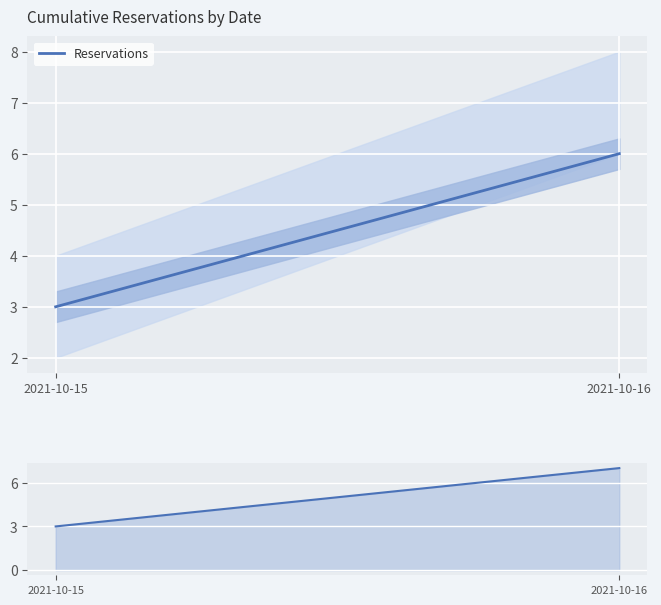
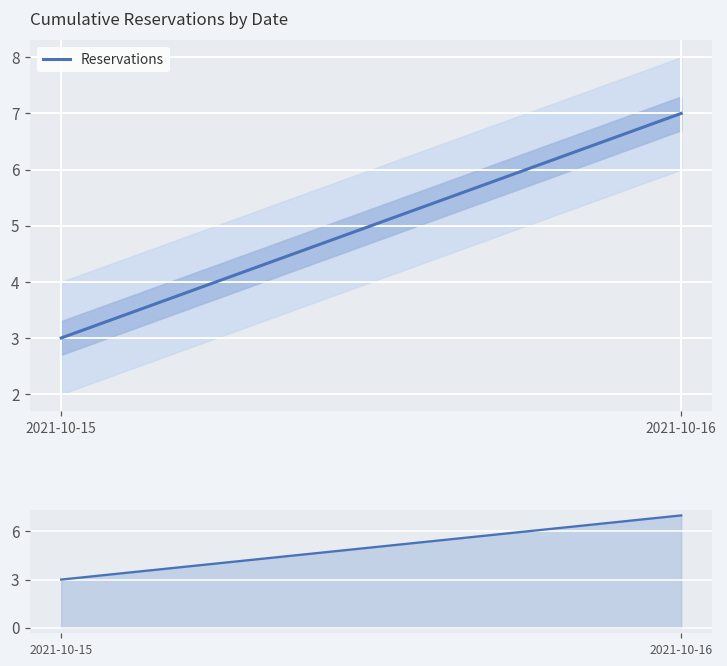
Cumulative Reservations by Date, Reservations, 2021-10-16: 6 -> 7
